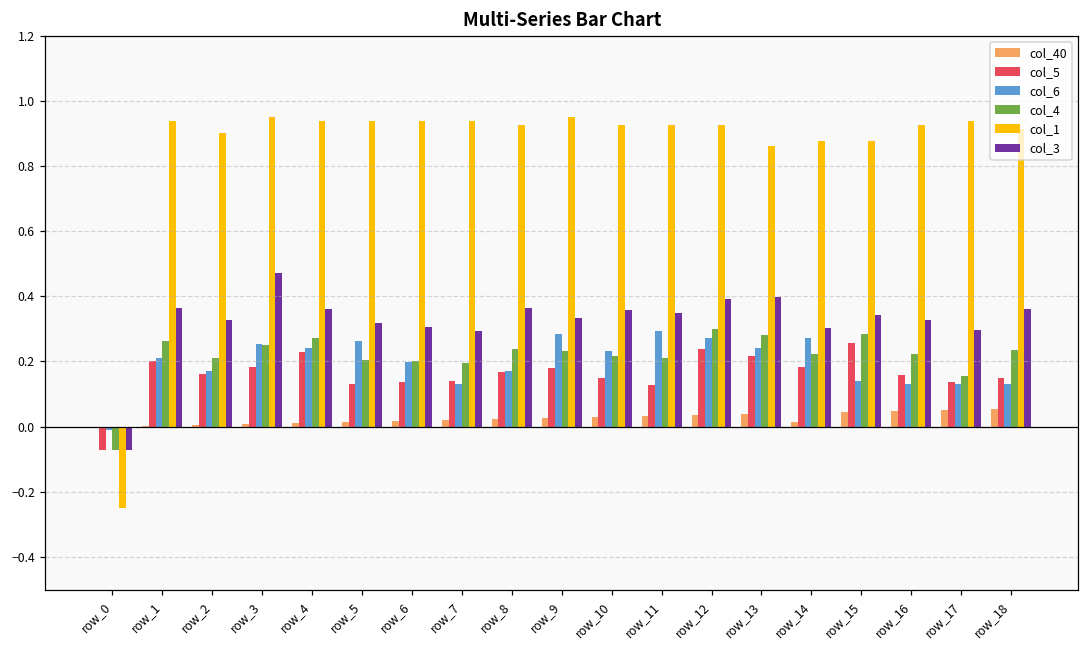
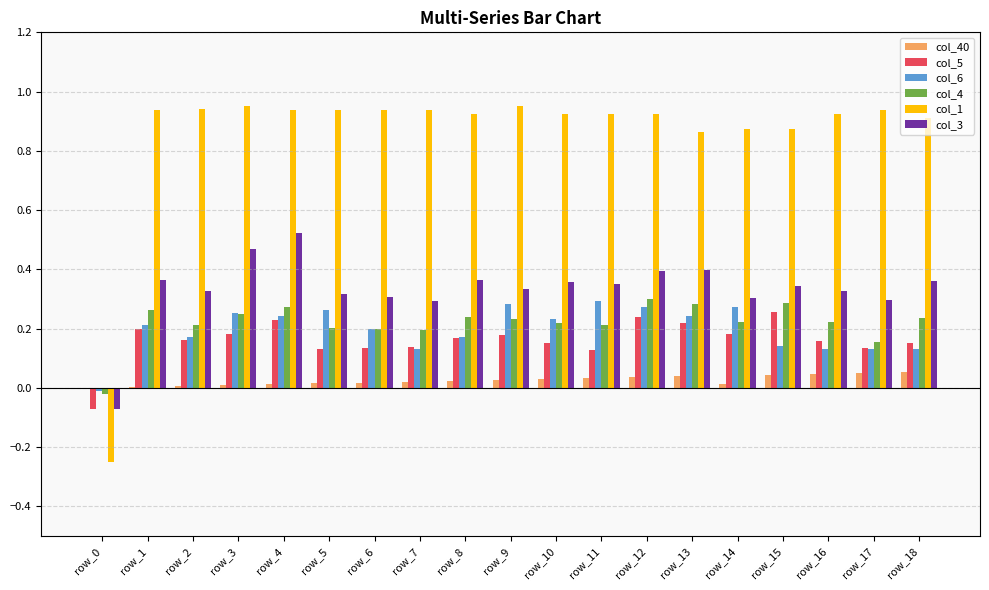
col_4, row_0: -0.07 -> -0.02
col_1, row_2: 0.90 -> 0.94
col_3, row_4: 0.36 -> 0.52
